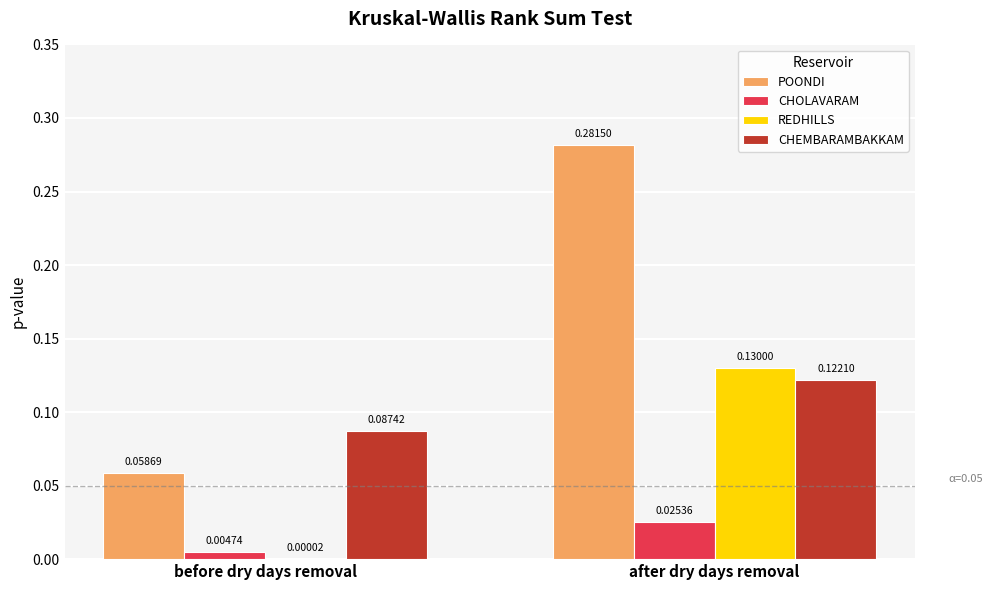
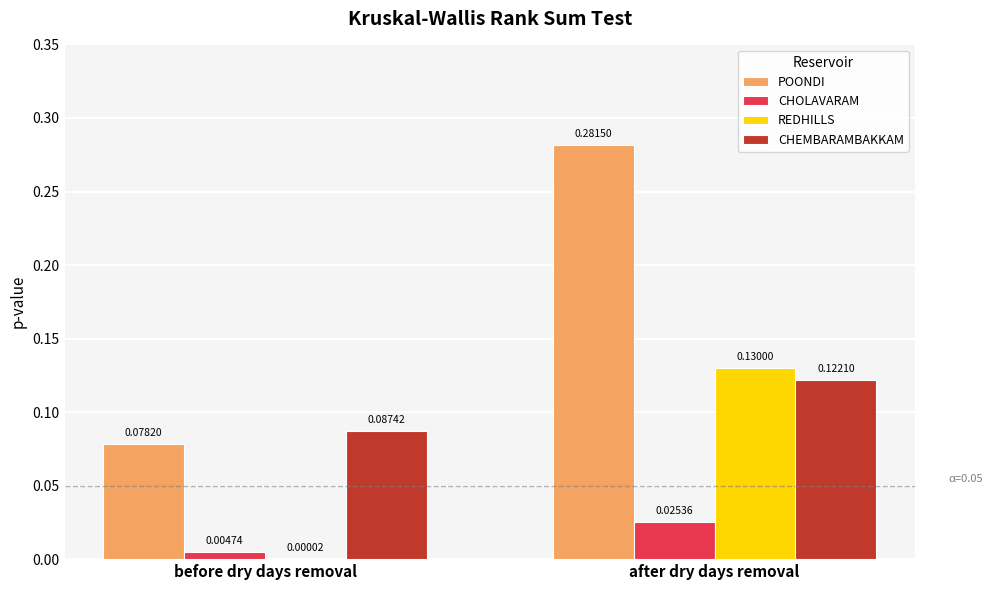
POONDI, before dry days removal: 0.05869 -> 0.07820
